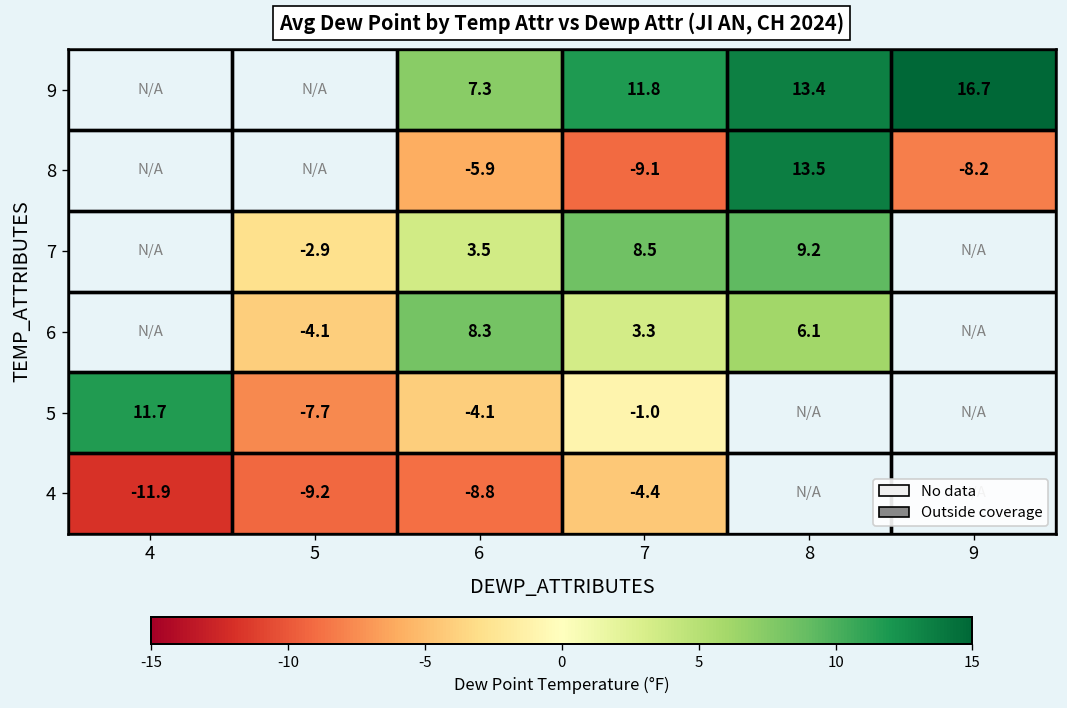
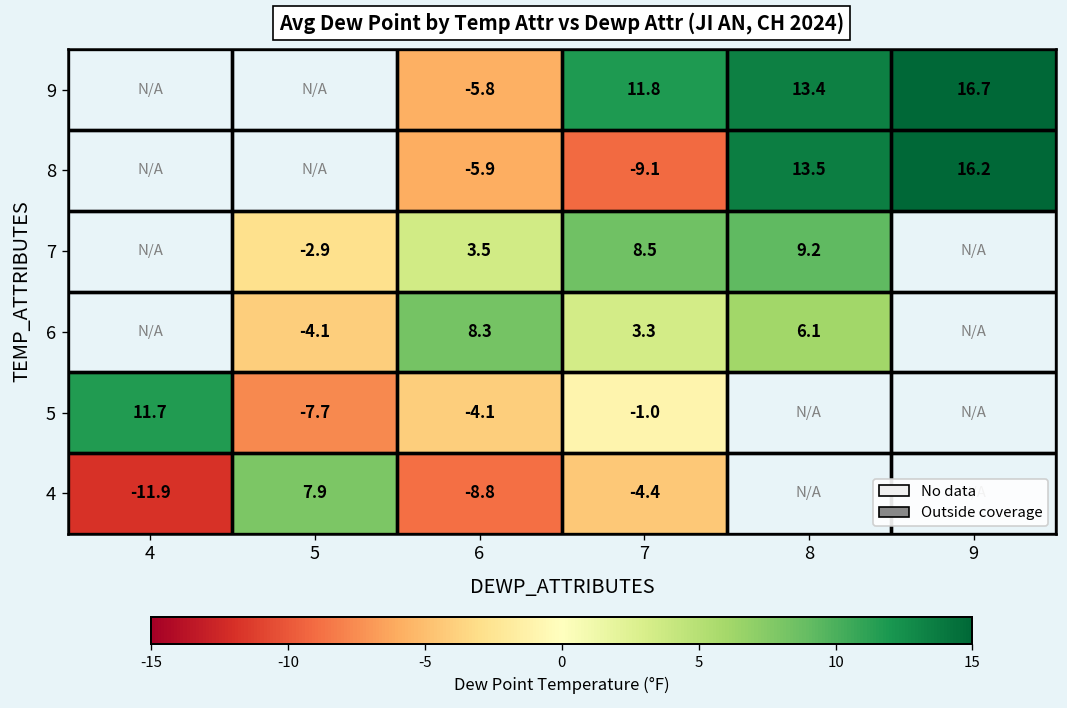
9, 6: 7.3 -> -5.8
8, 9: -8.2 -> 16.2
4, 5: -9.2 -> 7.9
